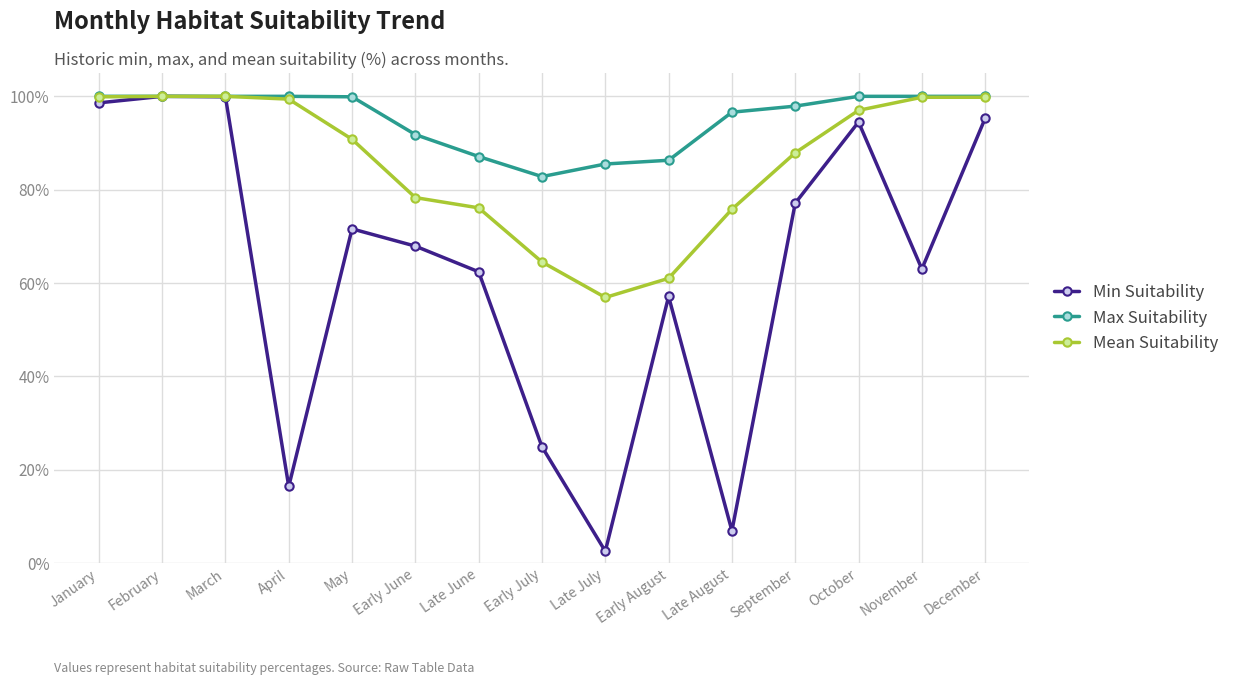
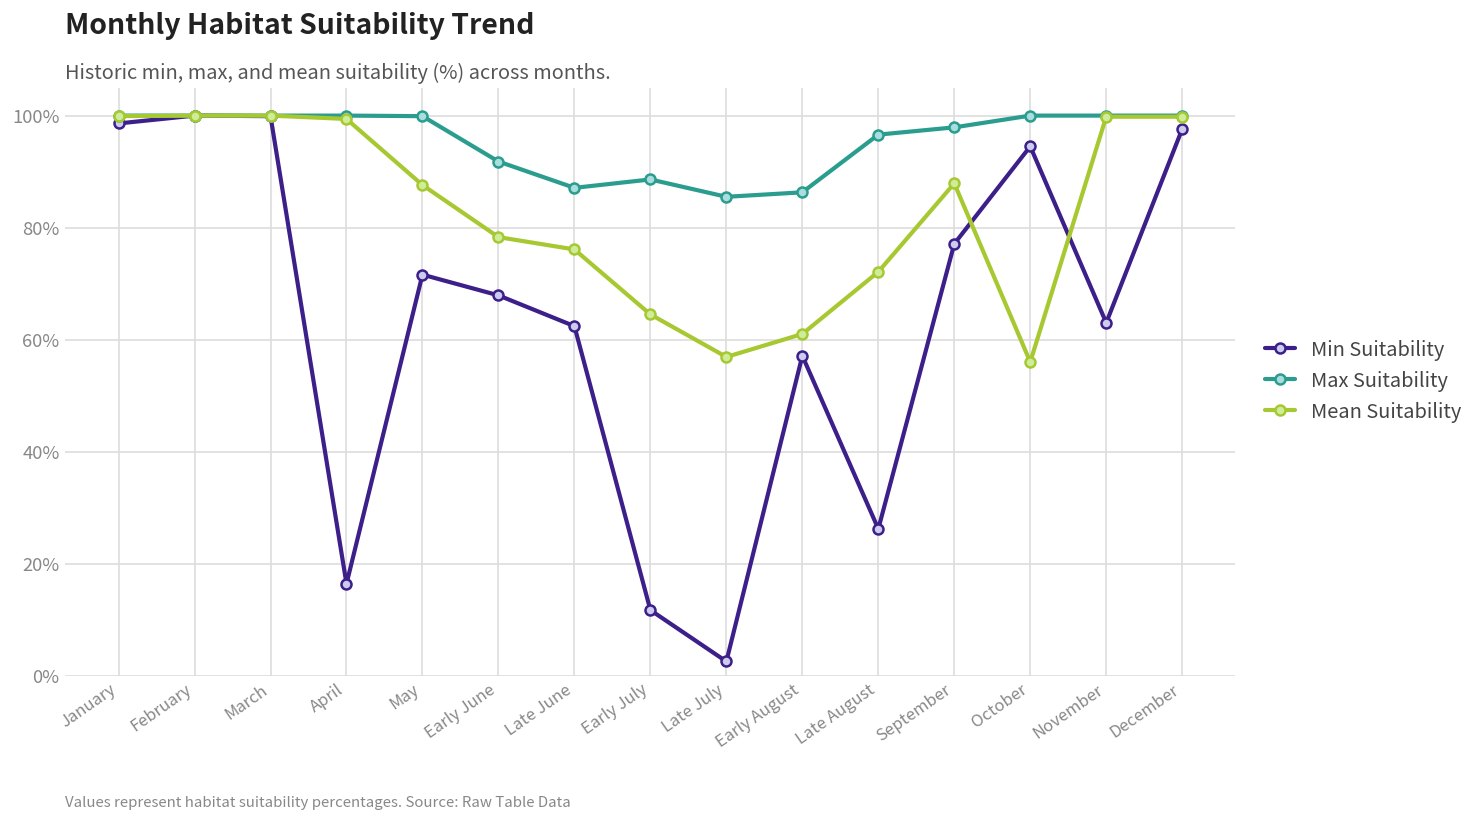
Mean Suitability, May: 91% -> 88%
Min Suitability, Early July: 25% -> 12%
Max Suitability, Early July: 83% -> 89%
Min Suitability, Late August: 7% -> 26%
Mean Suitability, Late August: 76% -> 72%
Mean Suitability, October: 97% -> 56%
Min Suitability, December: 95% -> 98%
